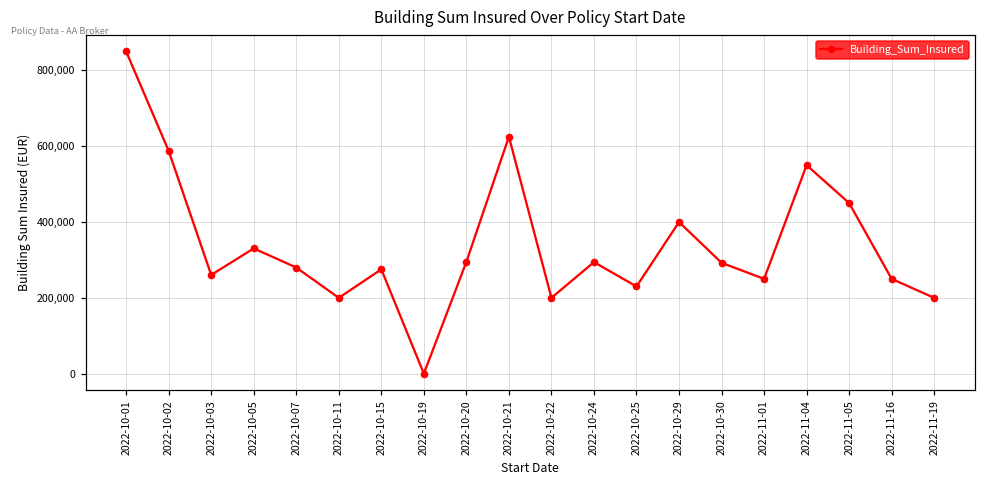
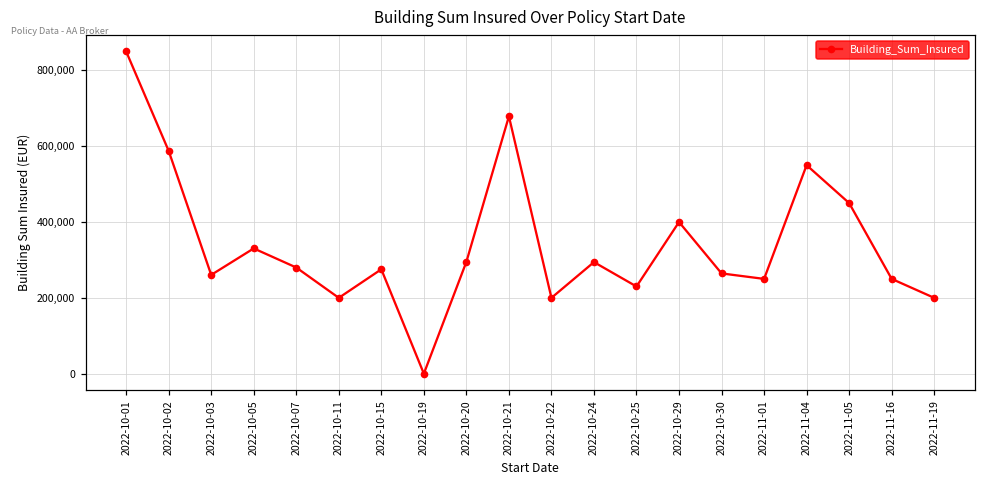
2022-10-21: 630,000 -> 680,000
2022-10-30: 290,000 -> 260,000
